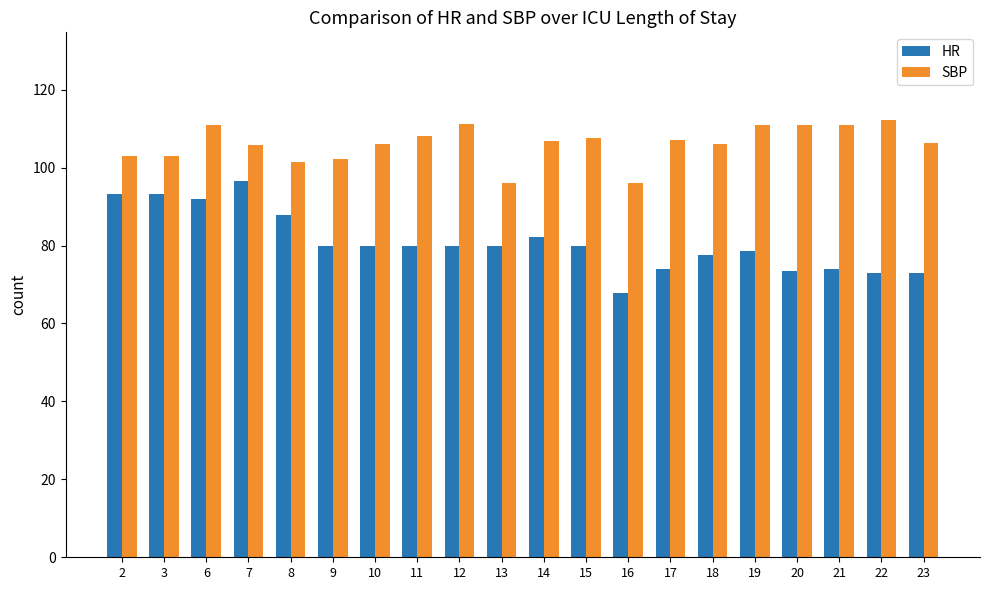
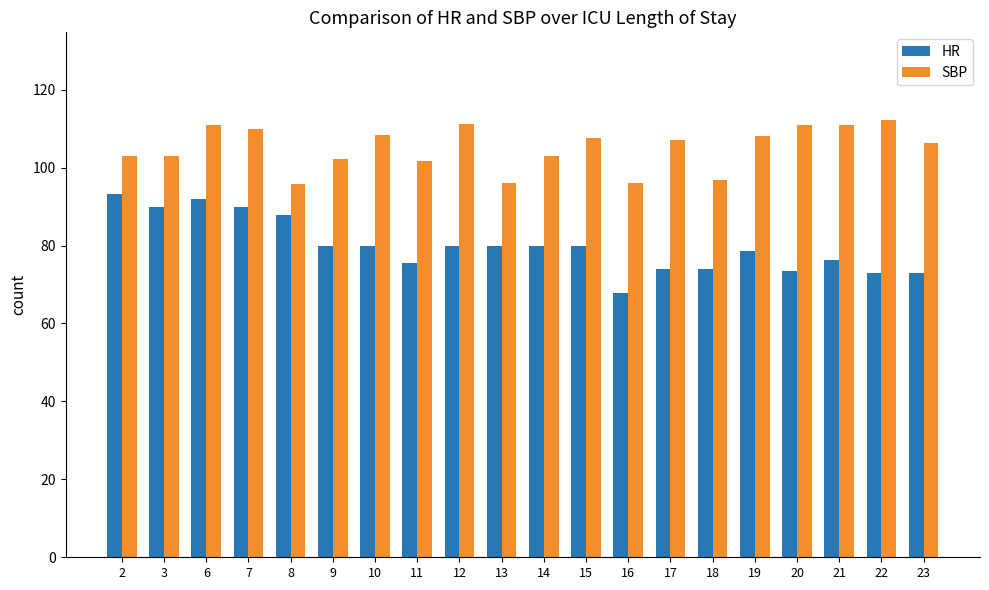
HR, 3: 93 -> 90
HR, 7: 97 -> 90
SBP, 7: 106 -> 110
SBP, 8: 102 -> 96
SBP, 10: 106 -> 108
HR, 11: 80 -> 76
SBP, 11: 108 -> 102
HR, 14: 82 -> 80
SBP, 14: 107 -> 103
HR, 18: 78 -> 74
SBP, 18: 106 -> 97
SBP, 19: 111 -> 108
HR, 21: 74 -> 76
